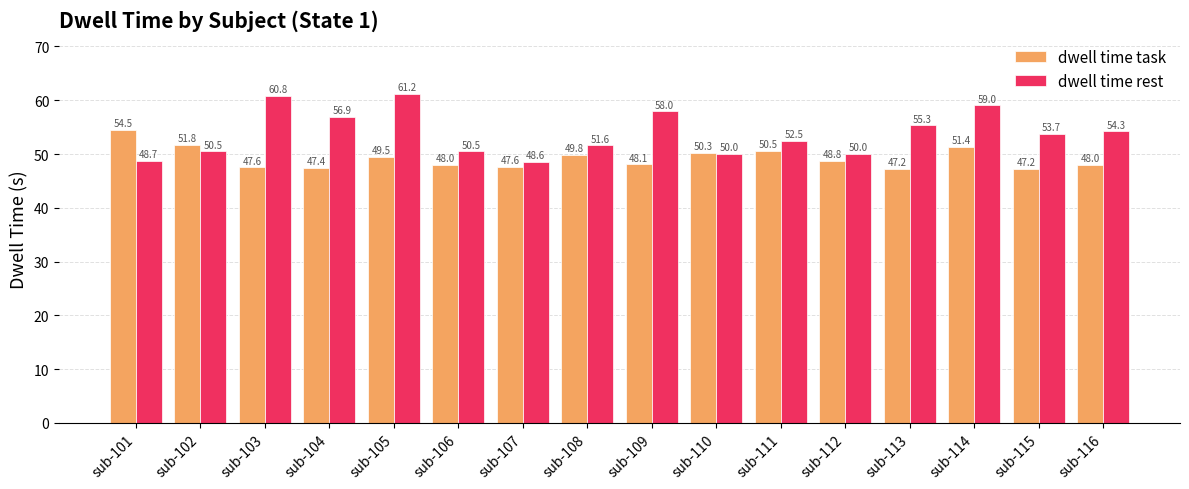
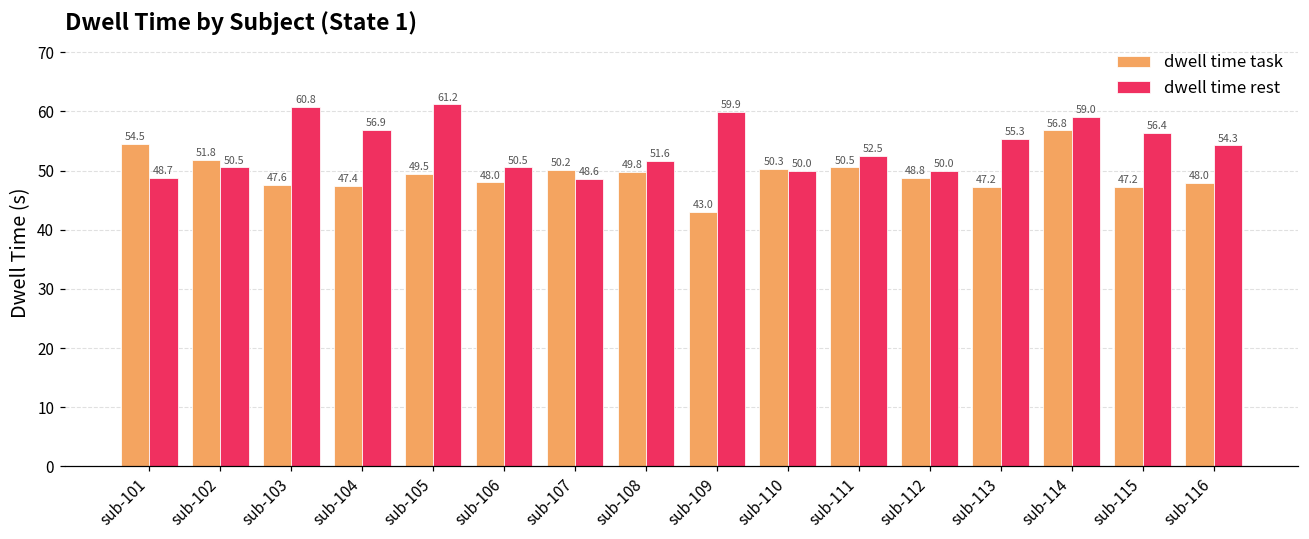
dwell time task, sub-107: 47.6 -> 50.2
dwell time task, sub-109: 48.1 -> 43.0
dwell time rest, sub-109: 58.0 -> 59.9
dwell time task, sub-114: 51.4 -> 56.8
dwell time rest, sub-115: 53.7 -> 56.4
